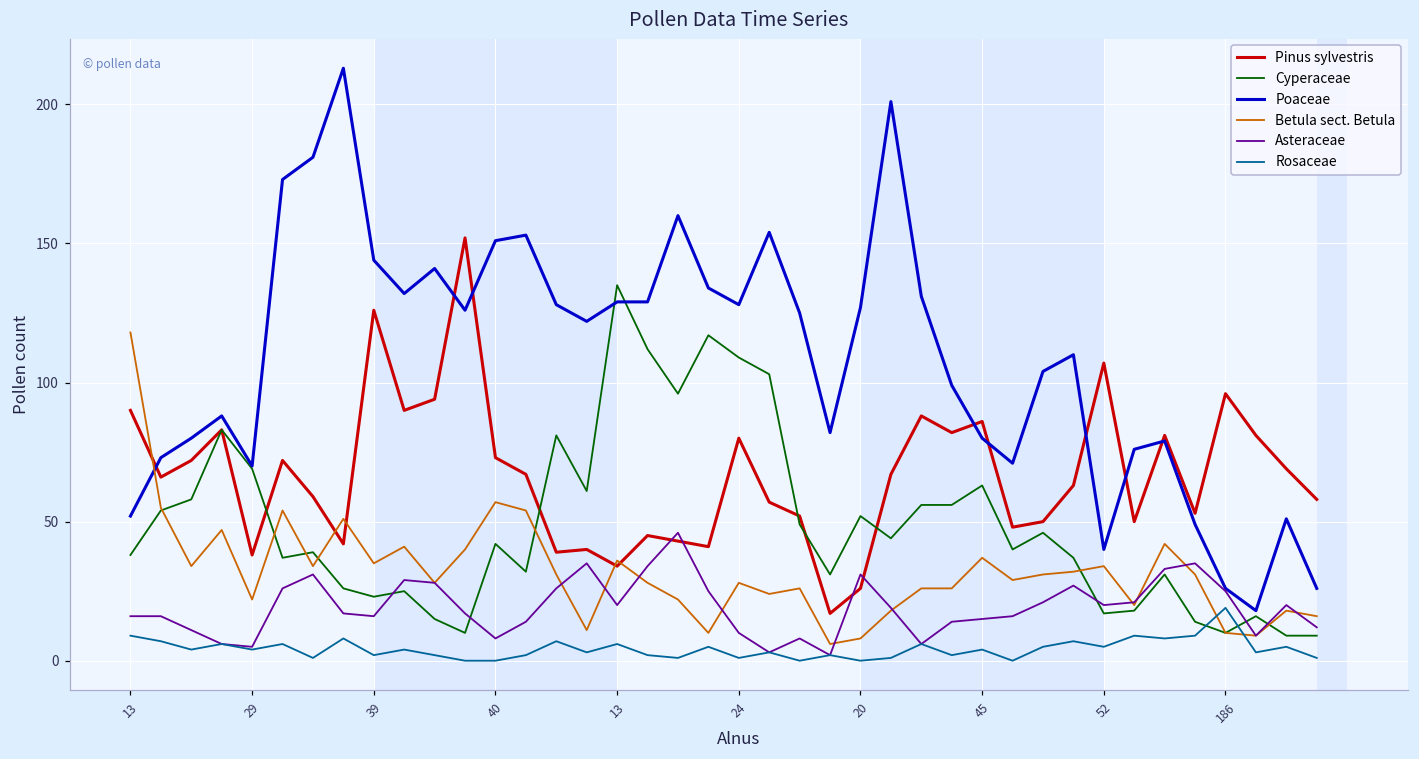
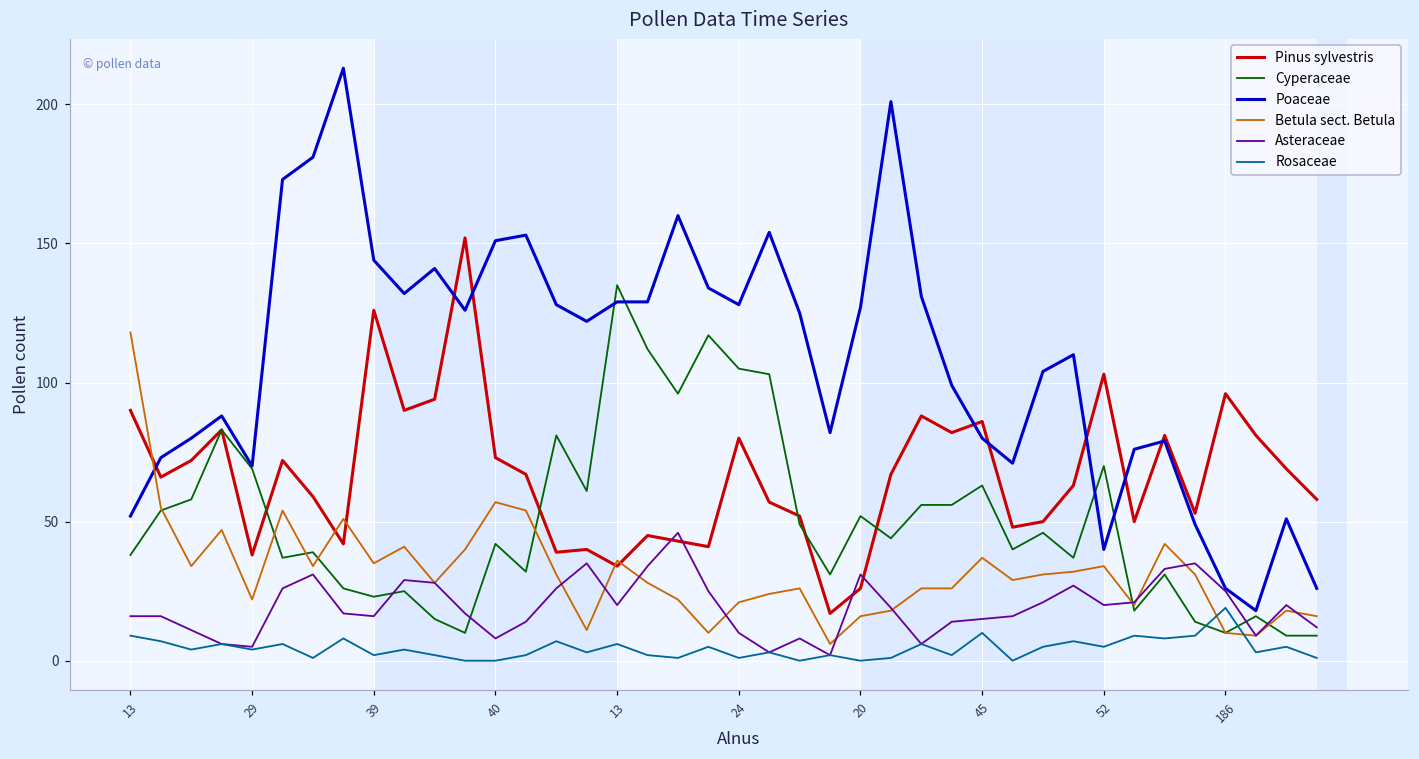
Cyperaceae, 24: 109 -> 105
Betula sect. Betula, 24: 28 -> 21
Betula sect. Betula, 20: 8 -> 16
Rosaceae, 45: 4 -> 10
Pinus sylvestris, 52: 107 -> 103
Cyperaceae, 52: 17 -> 70
